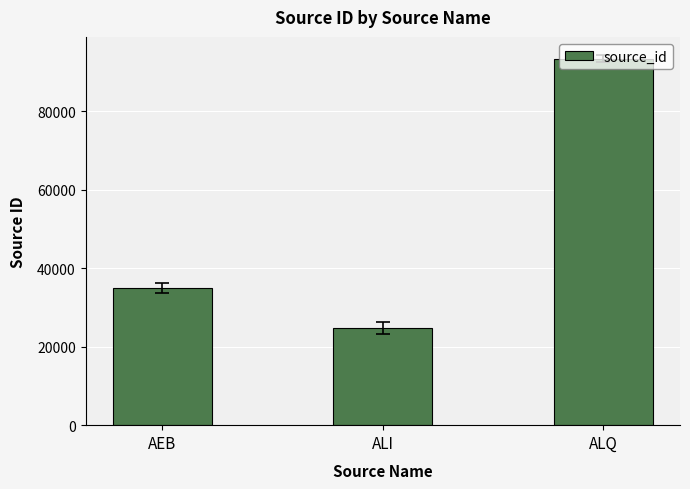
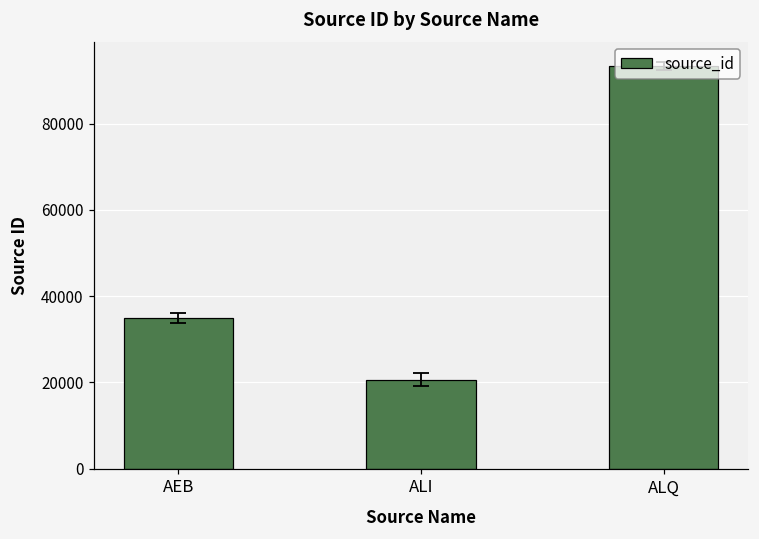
source_id, ALI: 25000 -> 21000
